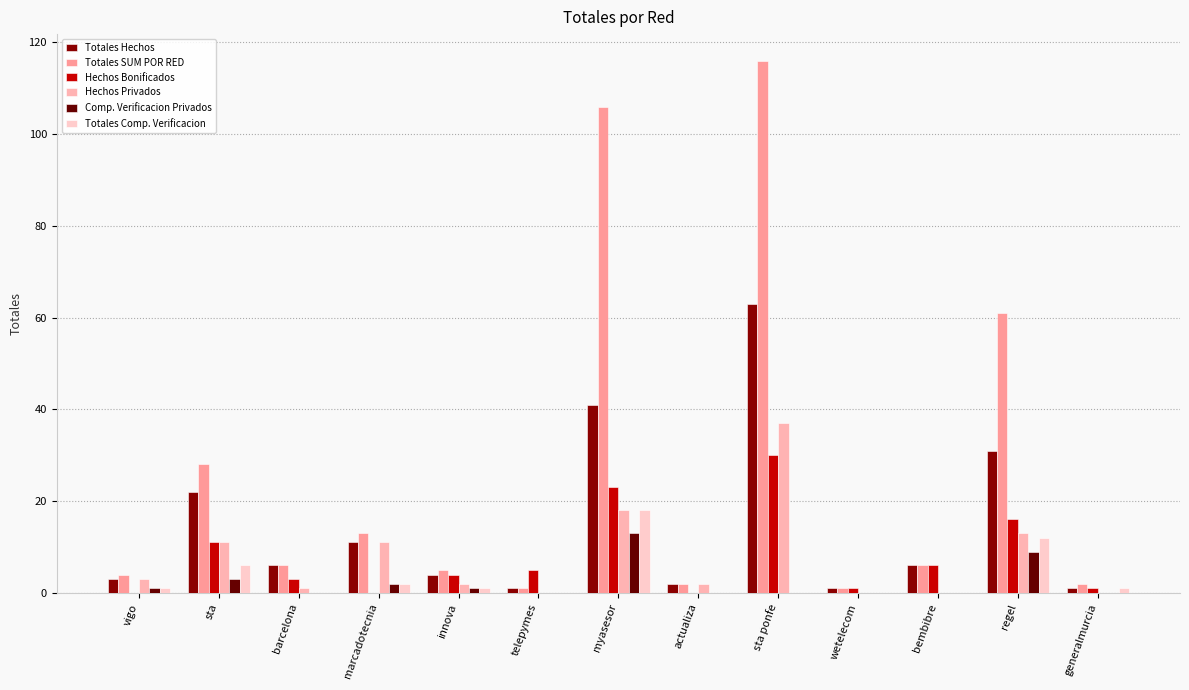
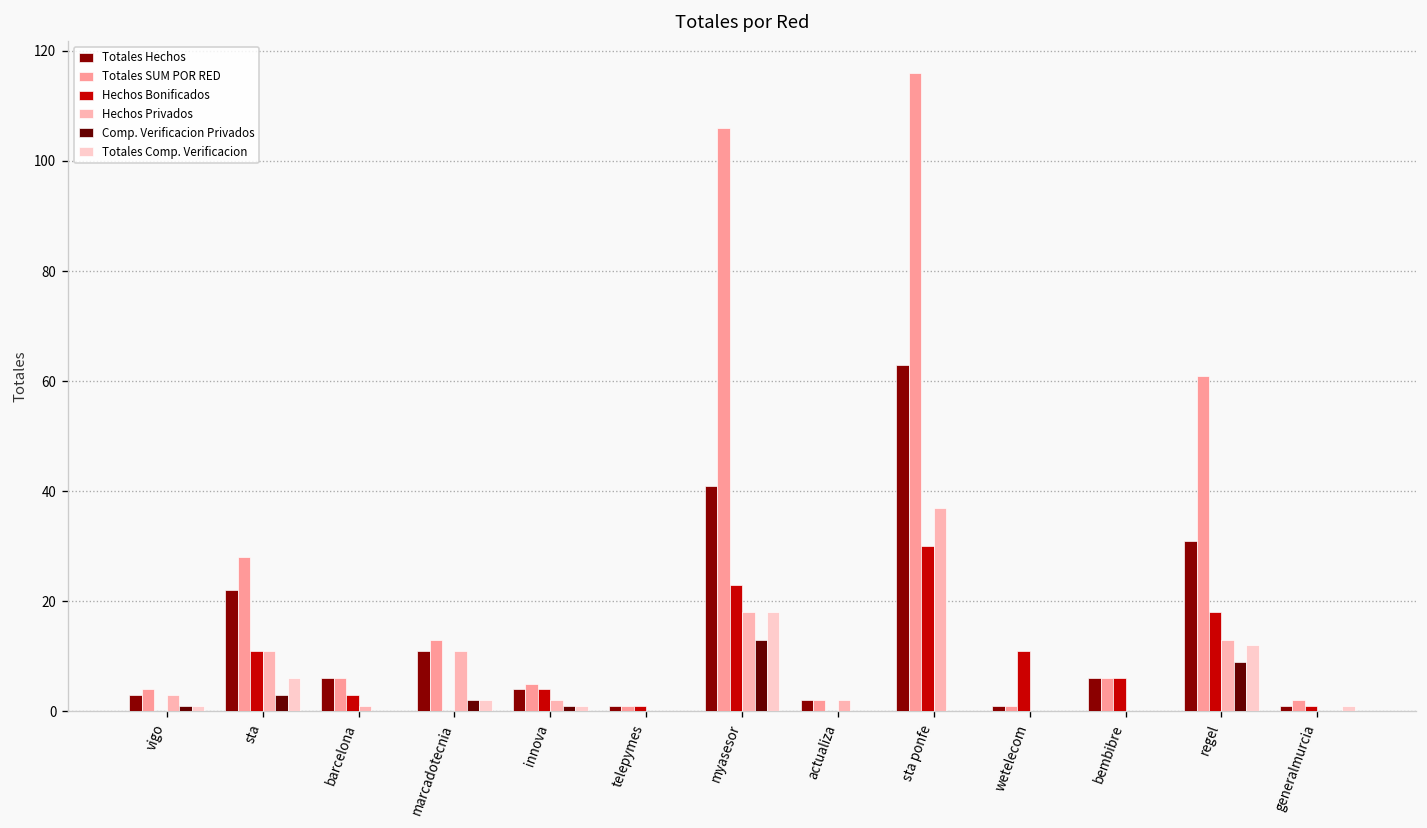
Hechos Bonificados, telepymes: 5 -> 1
Hechos Bonificados, wetelecom: 1 -> 11
Hechos Bonificados, regel: 16 -> 18
